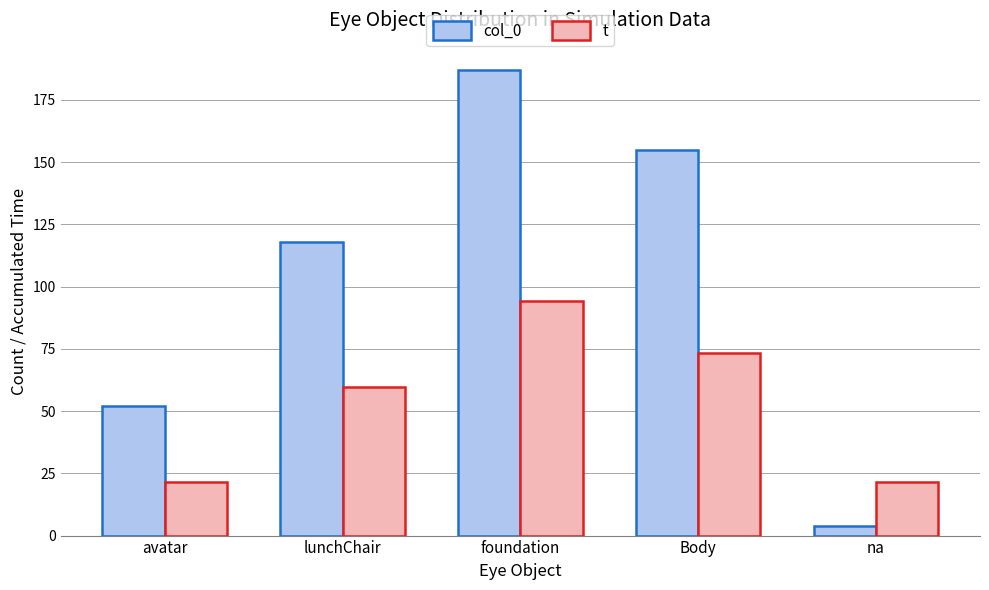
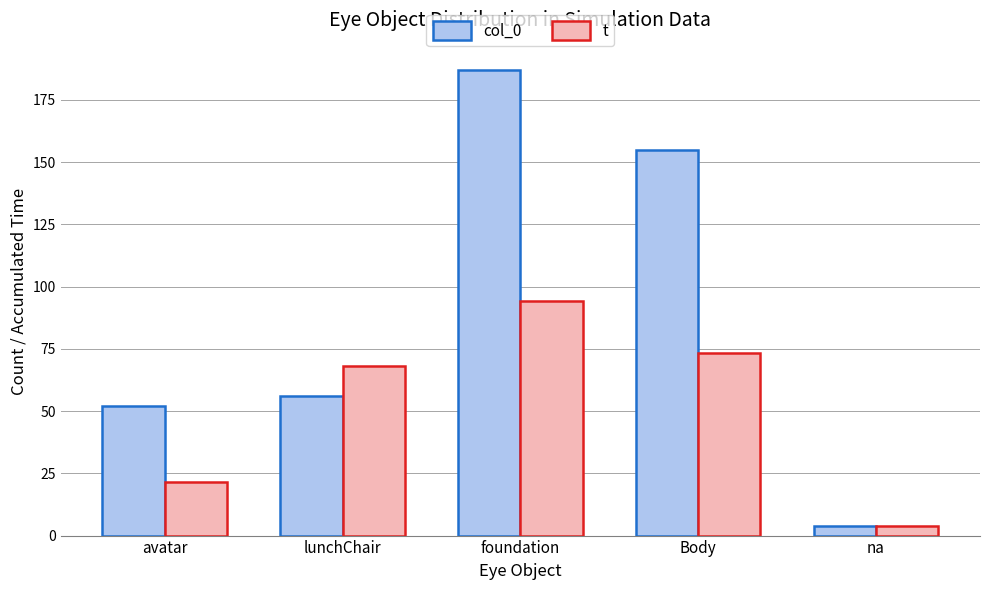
col_0, lunchChair: 118 -> 56
t, lunchChair: 60 -> 68
t, na: 22 -> 4
